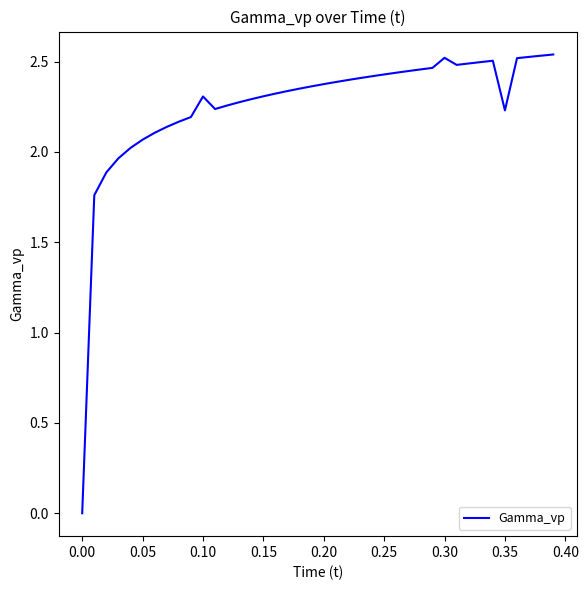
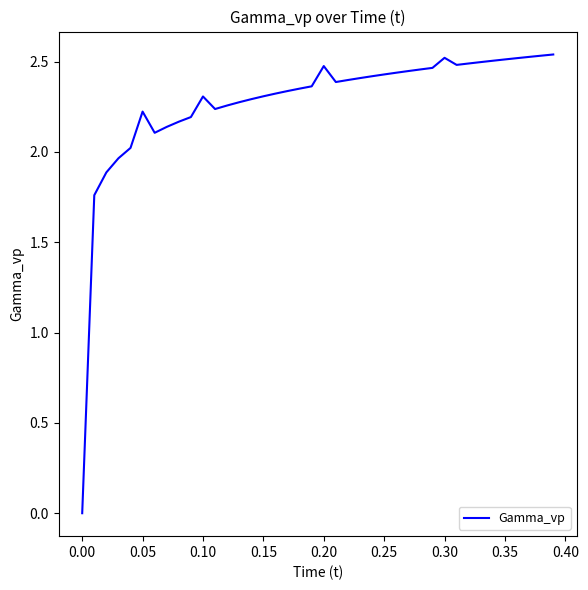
0.05: 2.07 -> 2.22
0.20: 2.37 -> 2.47
0.35: 2.23 -> 2.51
